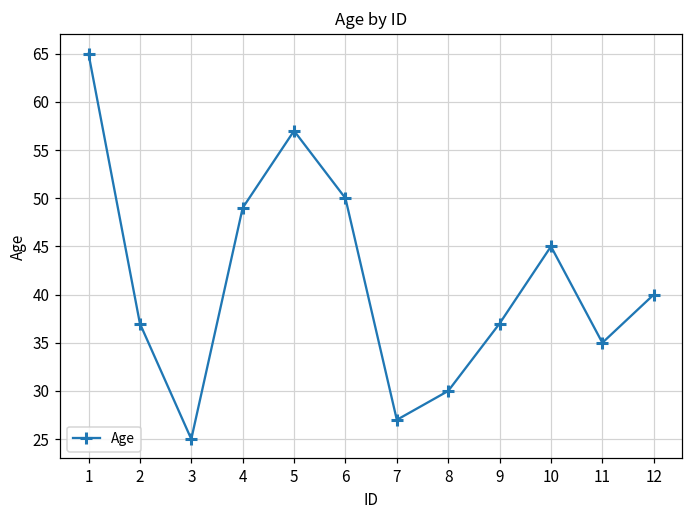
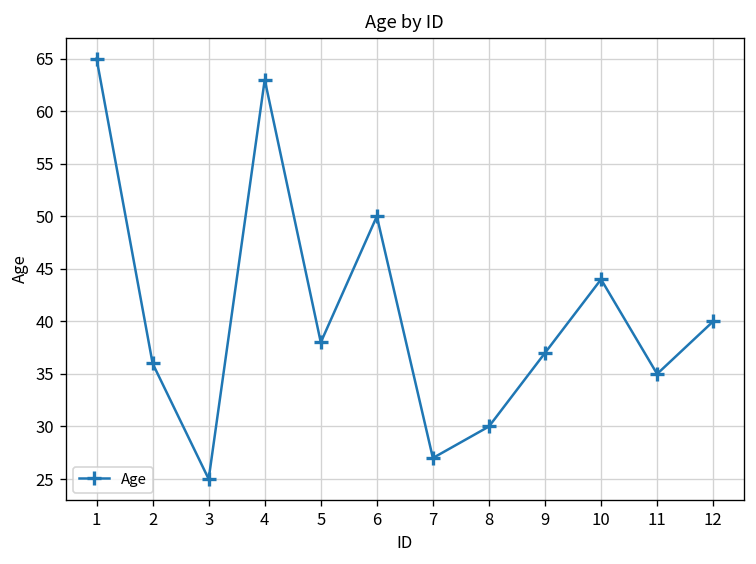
2: 37 -> 36
4: 49 -> 63
5: 57 -> 38
10: 45 -> 44
